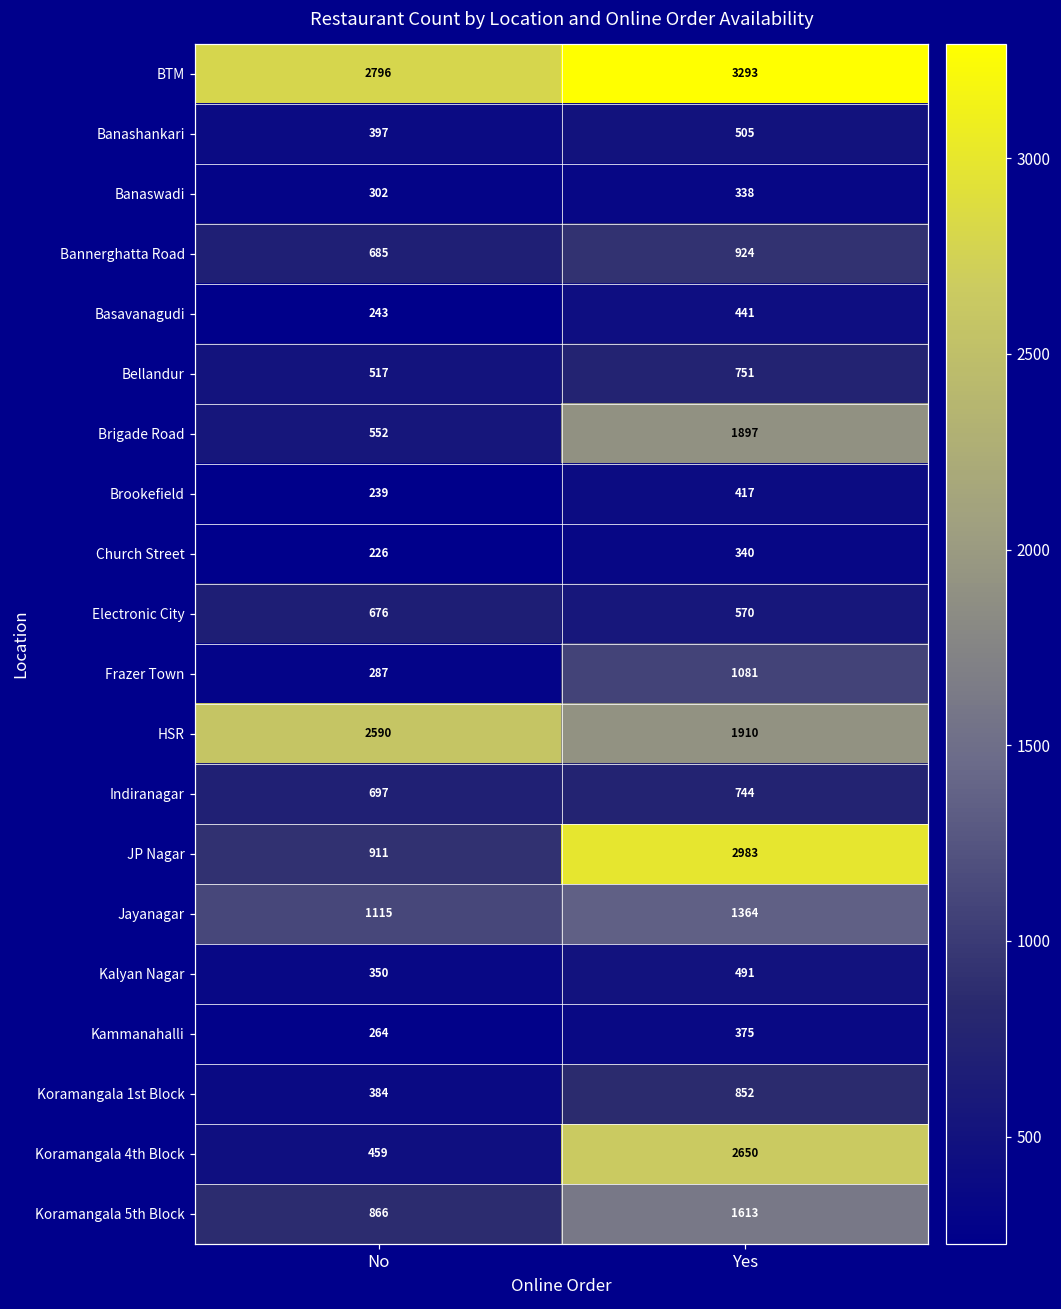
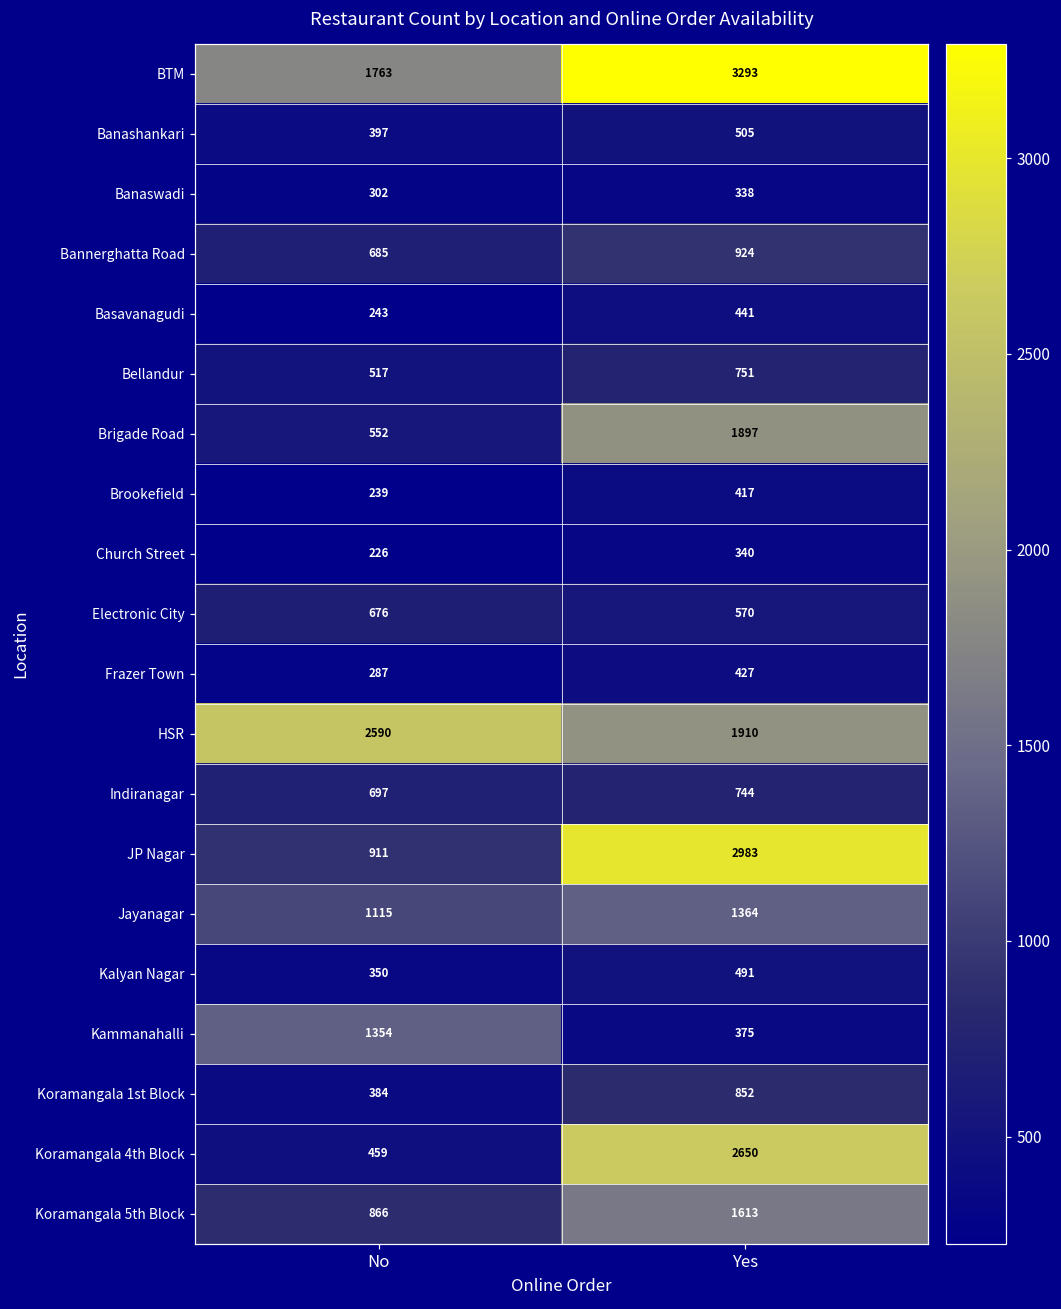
BTM, No: 2796 -> 1763
Frazer Town, Yes: 1081 -> 427
Kammanahalli, No: 264 -> 1354
